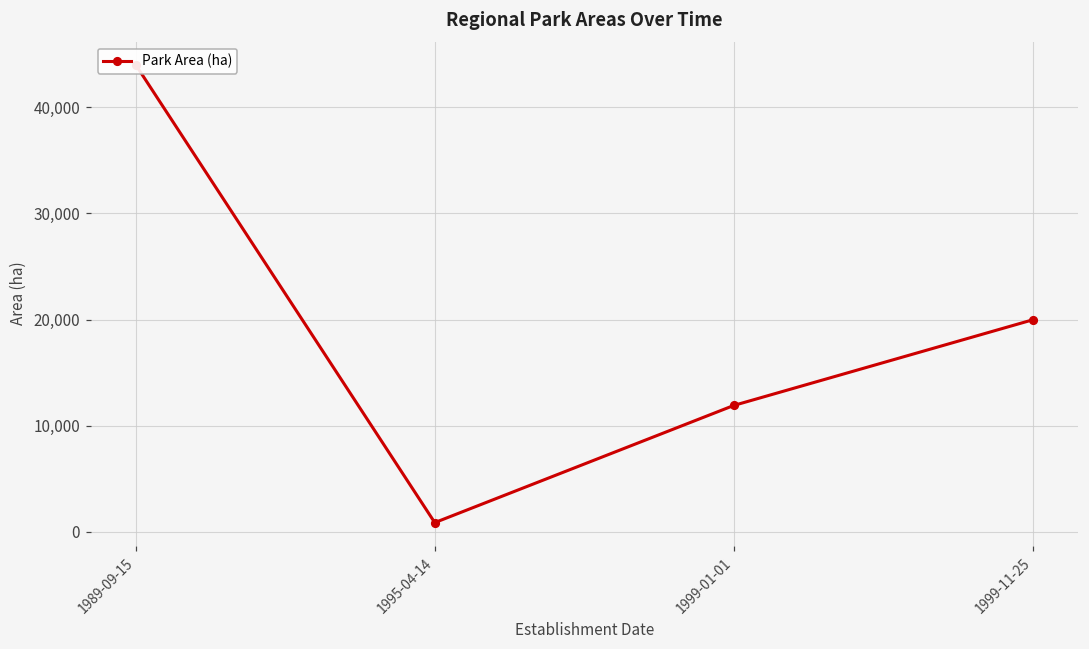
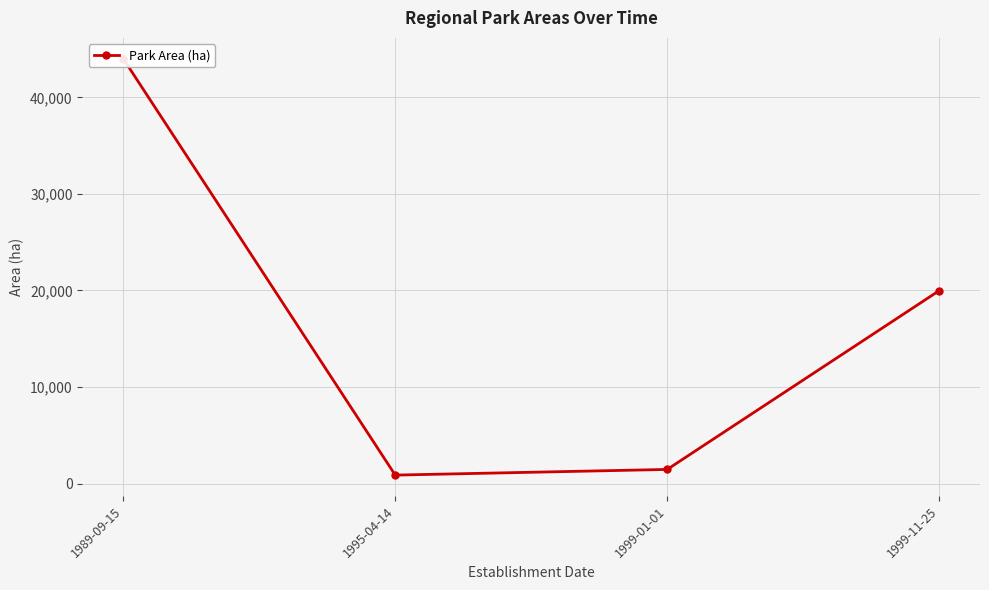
1999-01-01: 12,000 -> 1,000
